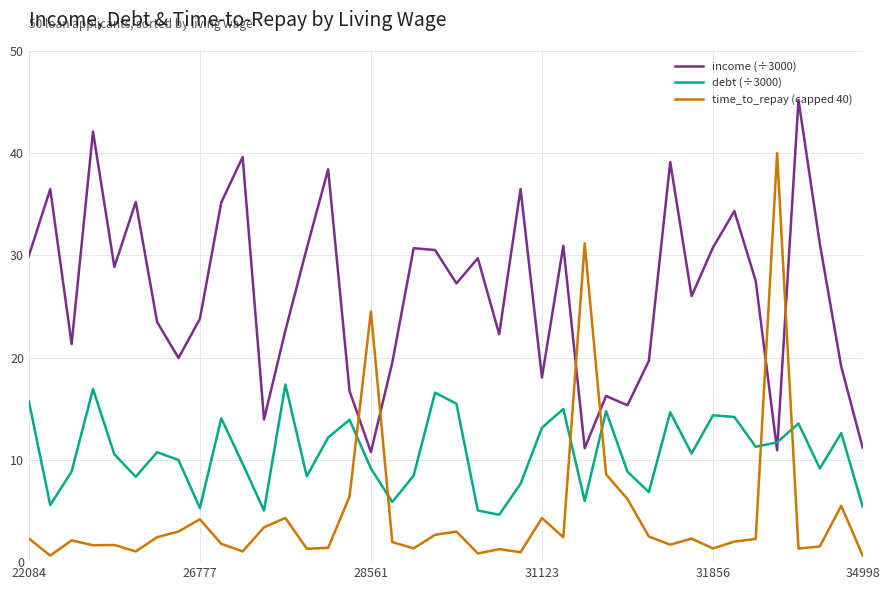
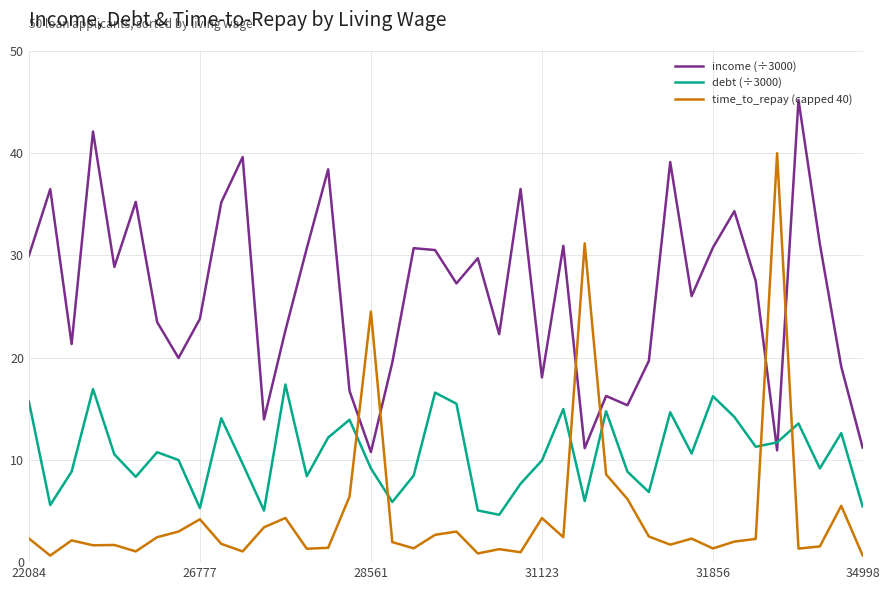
debt (÷3000), 31123: 13.1 -> 10.0
debt (÷3000), 31856: 14.4 -> 16.2
